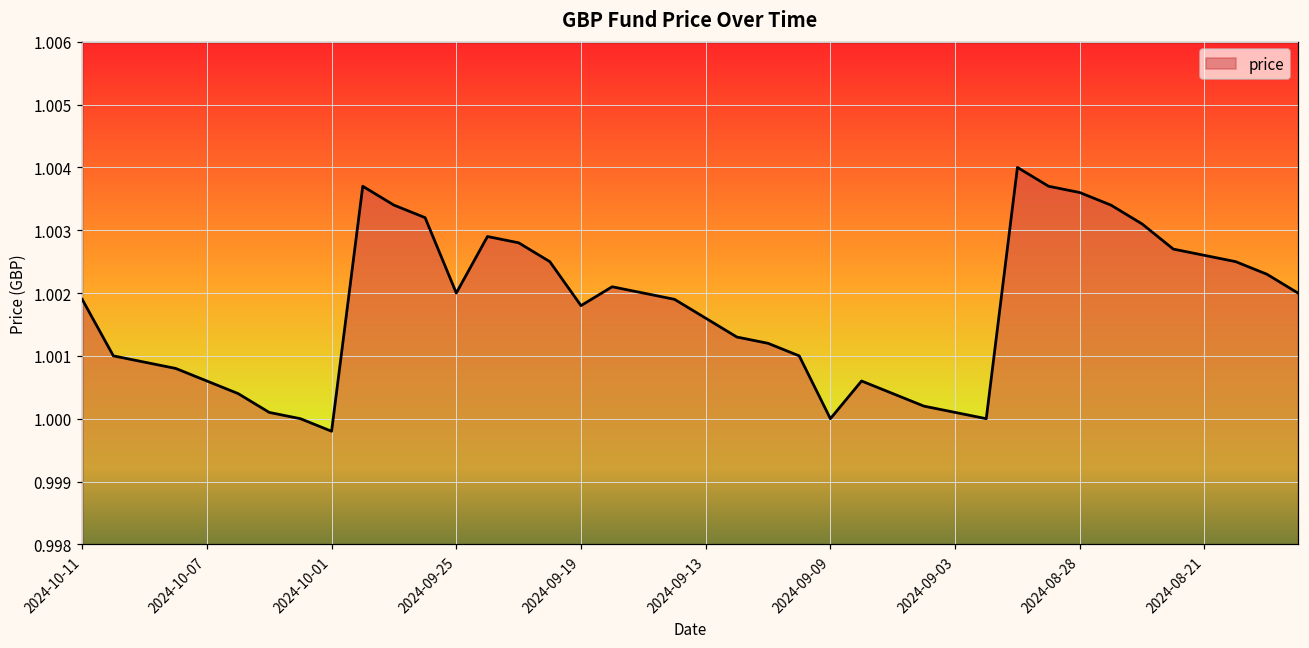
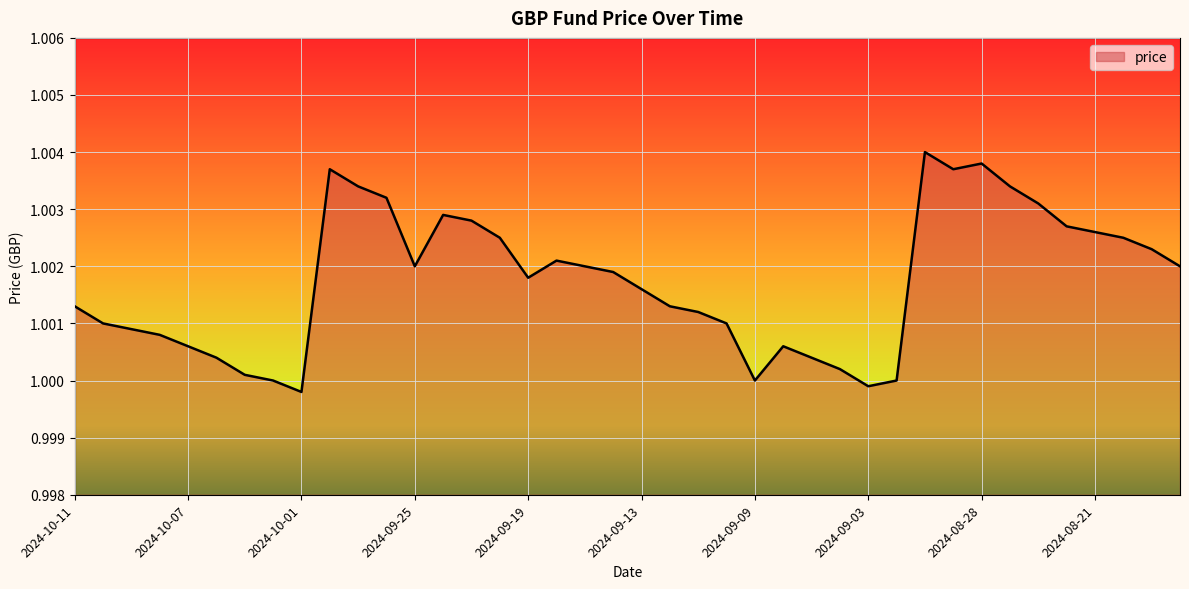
2024-10-11: 1.0019 -> 1.0013
2024-09-03: 1.0001 -> 0.9999
2024-08-28: 1.0036 -> 1.0038
